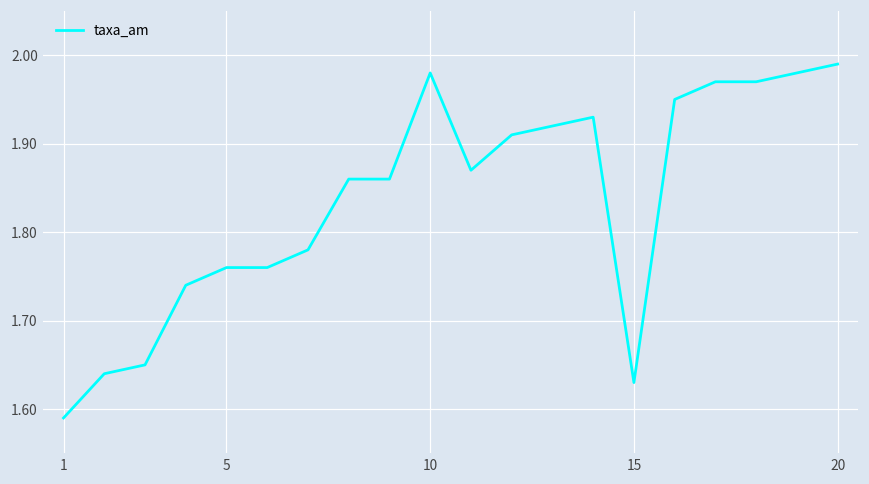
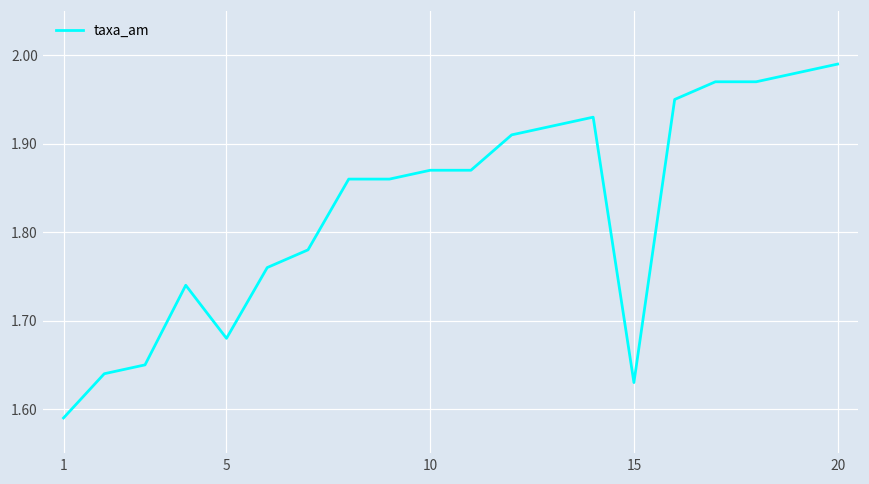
5: 1.76 -> 1.68
10: 1.98 -> 1.87
